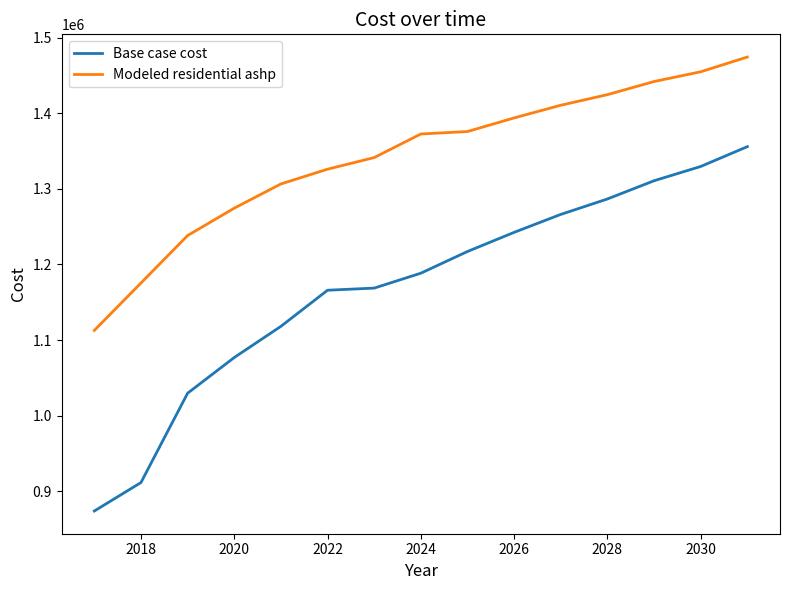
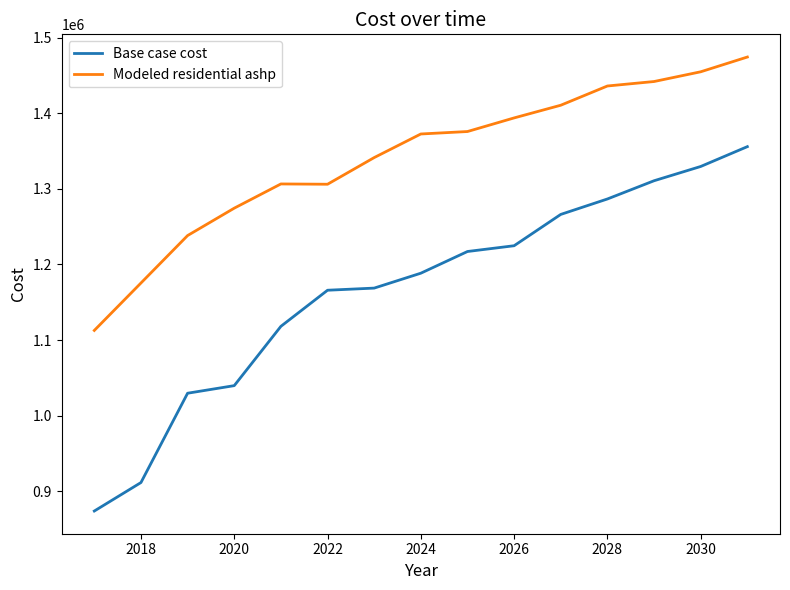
Base case cost, 2020: 1080000 -> 1040000
Modeled residential ashp, 2022: 1330000 -> 1310000
Base case cost, 2026: 1240000 -> 1220000
Modeled residential ashp, 2028: 1420000 -> 1440000
